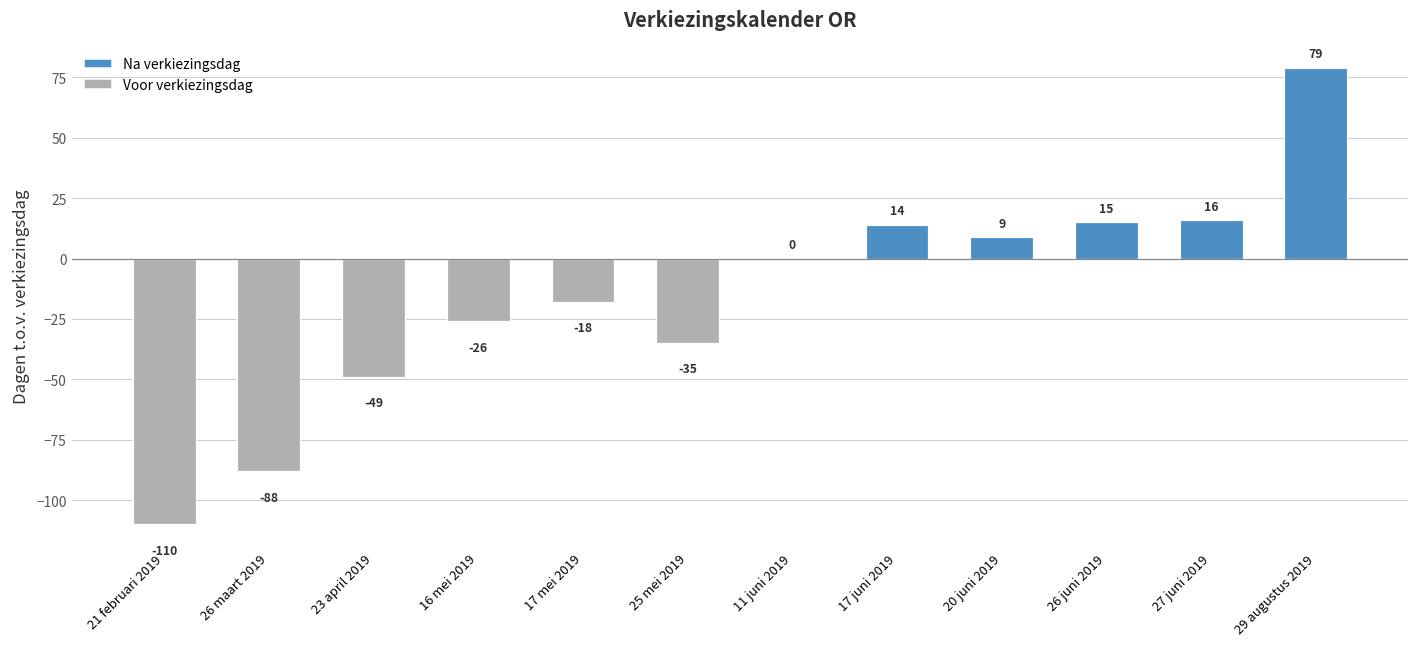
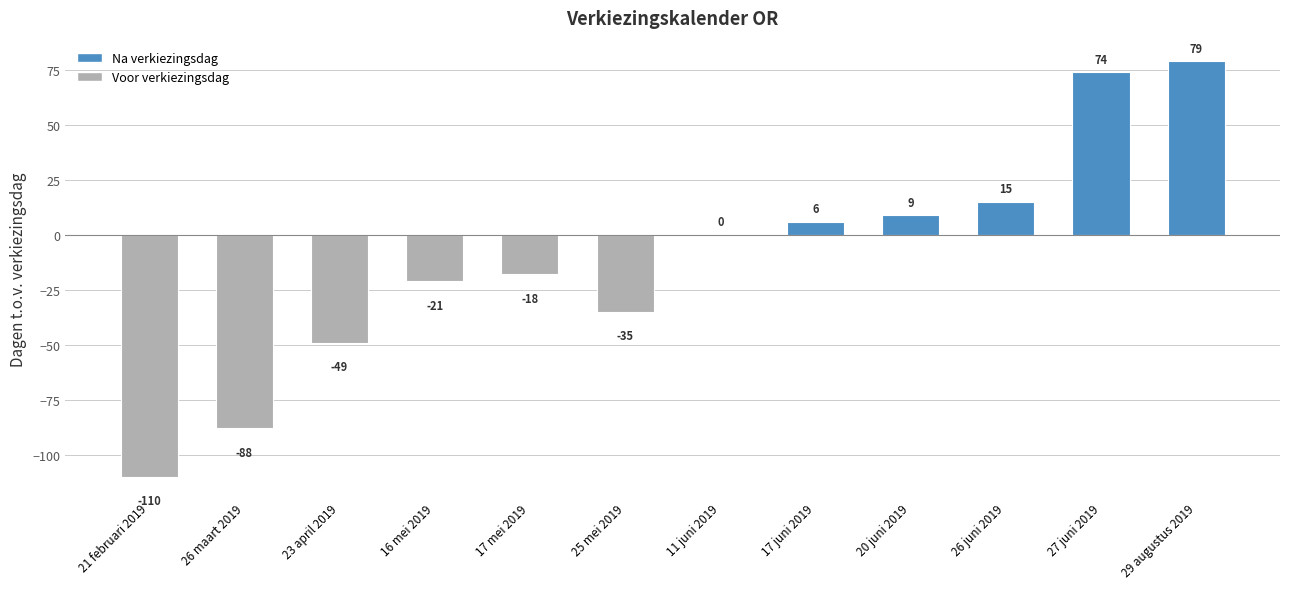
16 mei 2019: -26 -> -21
17 juni 2019: 14 -> 6
27 juni 2019: 16 -> 74
